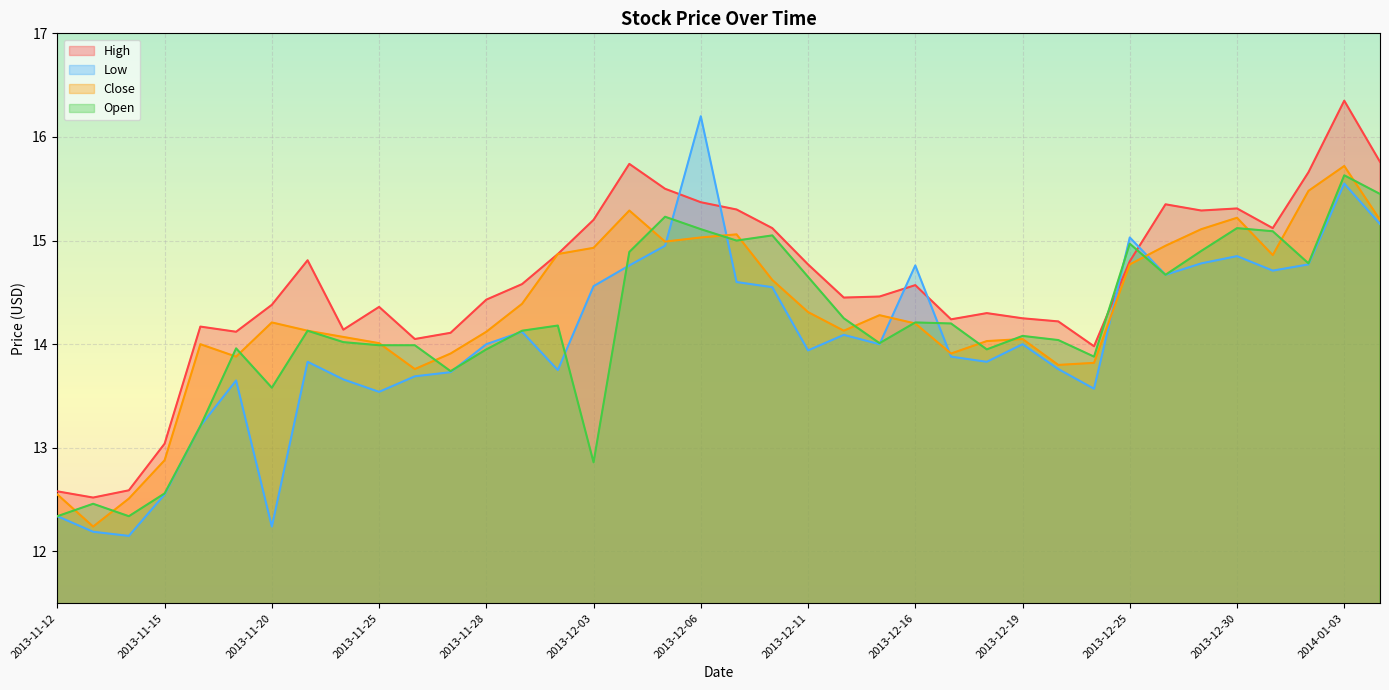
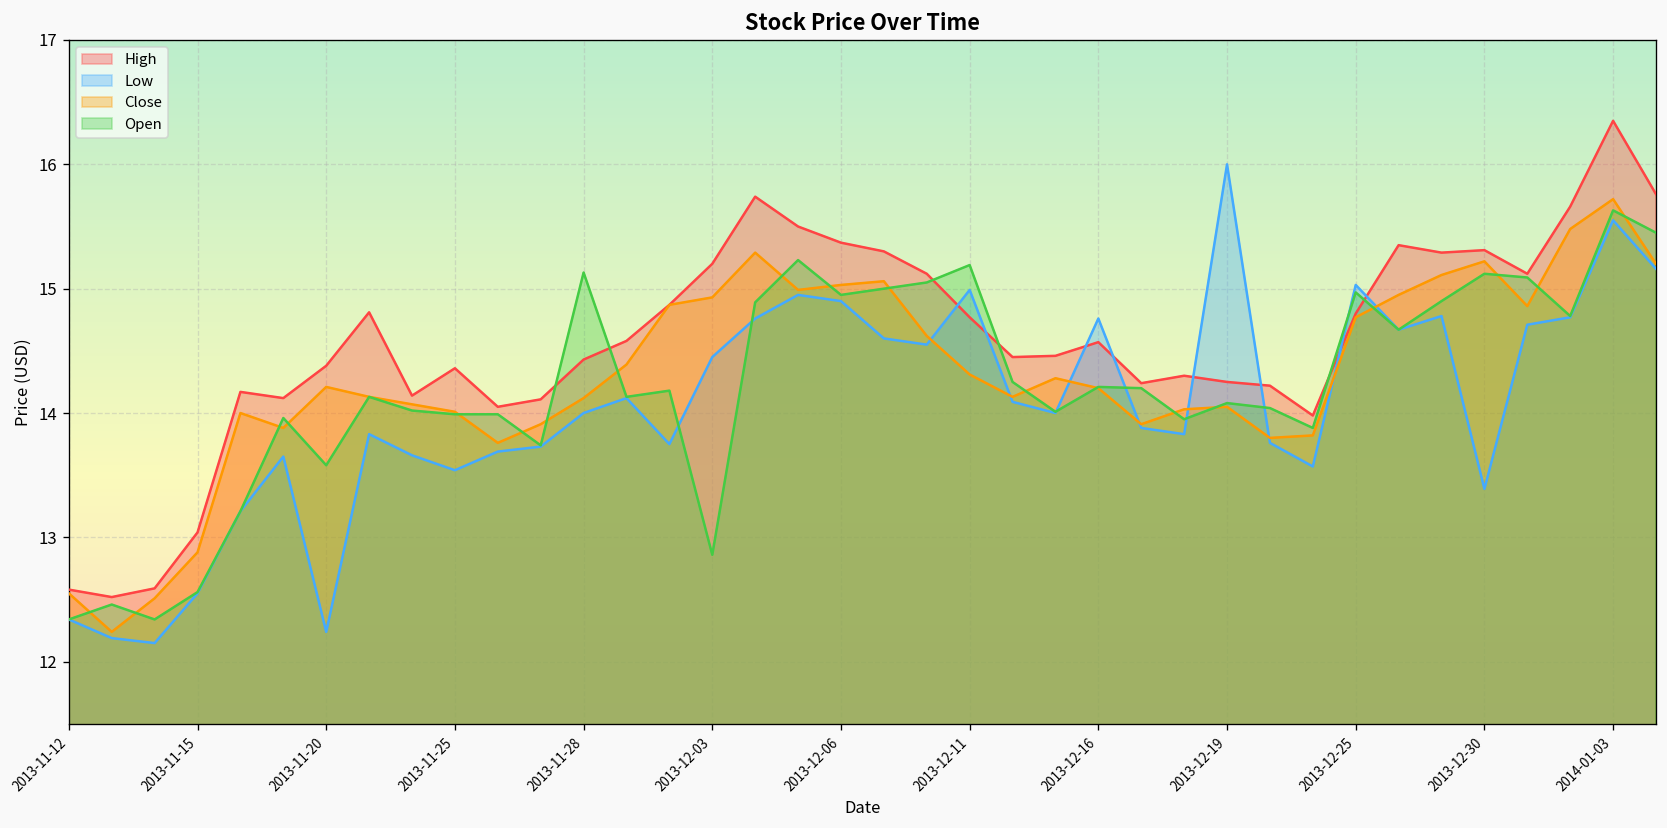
Open, 2013-11-28: 13.95 -> 15.13
Low, 2013-12-03: 14.56 -> 14.45
Low, 2013-12-06: 16.2 -> 14.9
Open, 2013-12-06: 15.11 -> 14.95
Low, 2013-12-11: 13.94 -> 14.99
Open, 2013-12-11: 14.65 -> 15.19
Low, 2013-12-19: 14 -> 16
Low, 2013-12-30: 14.85 -> 13.39
